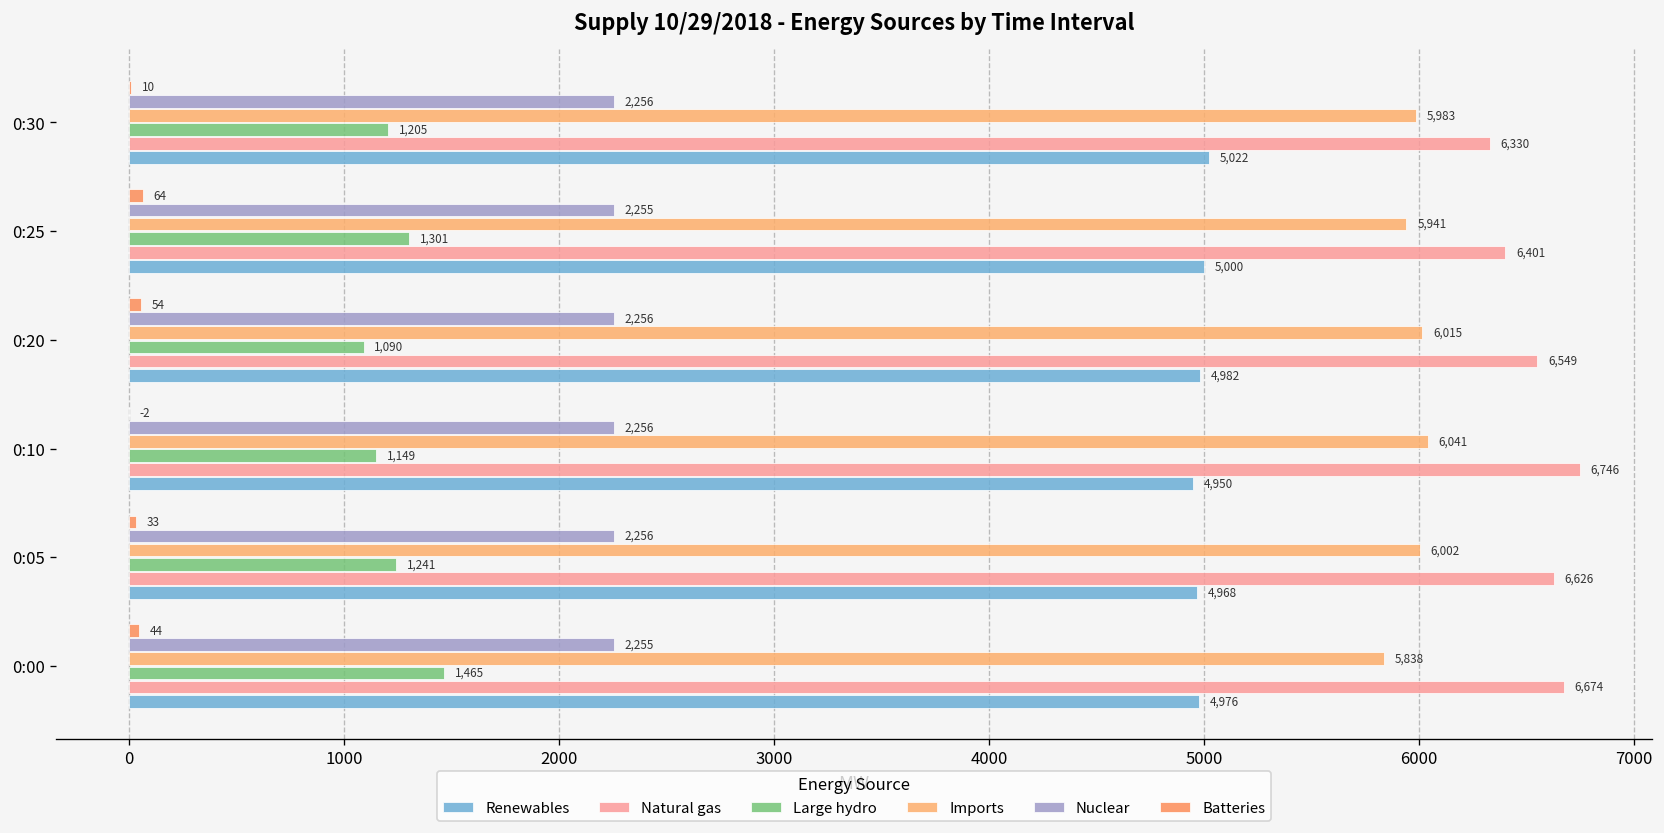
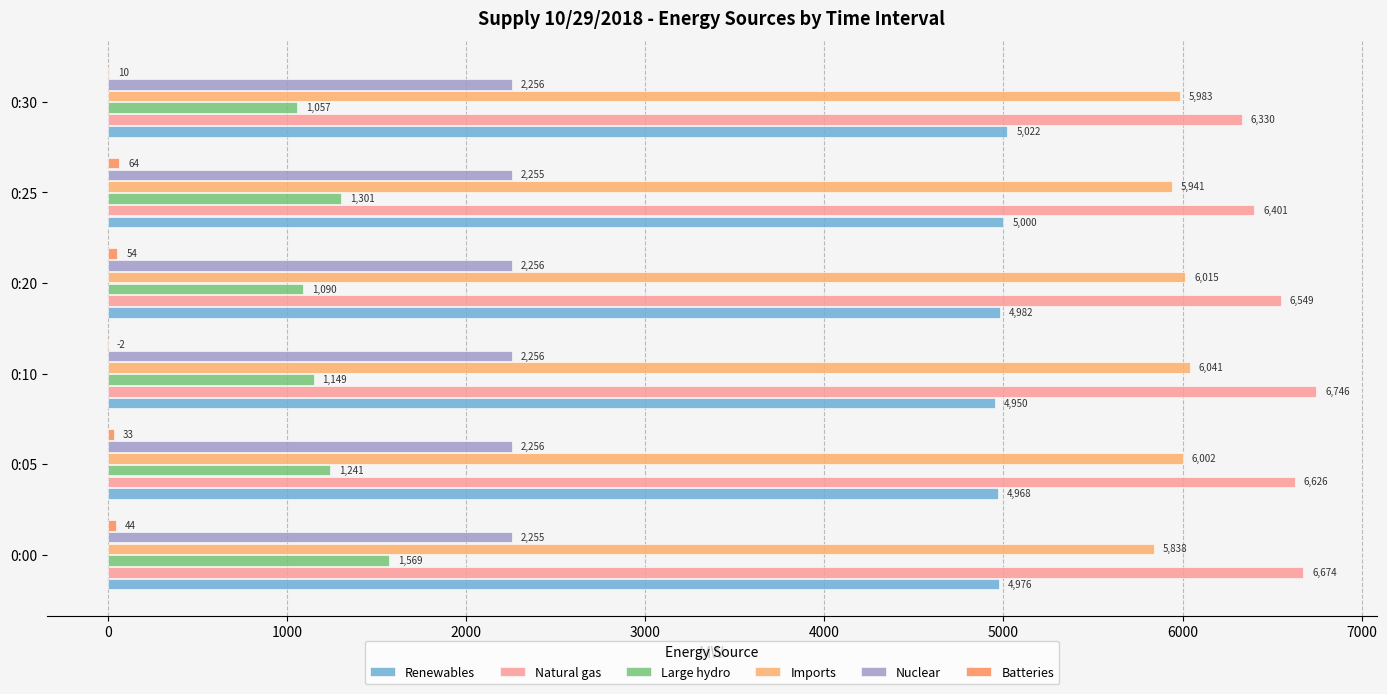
Large hydro, 0:30: 1,205 -> 1,057
Large hydro, 0:00: 1,465 -> 1,569
